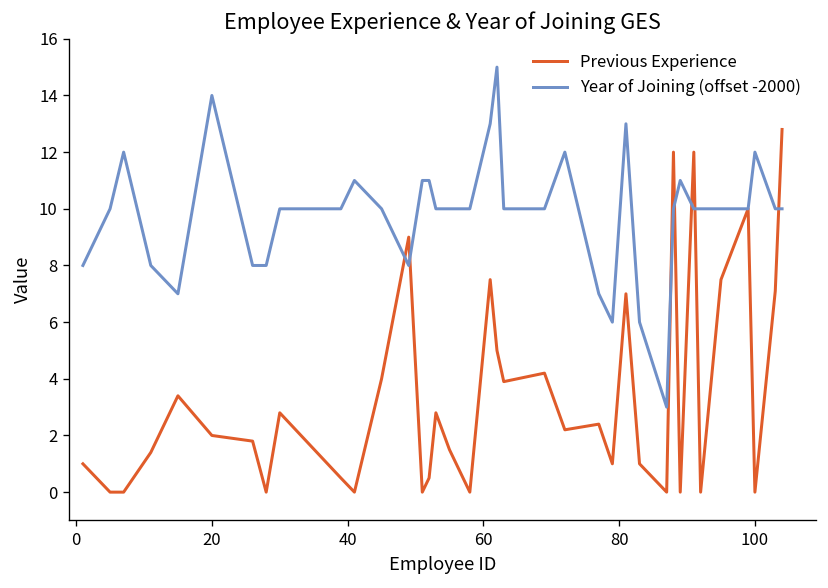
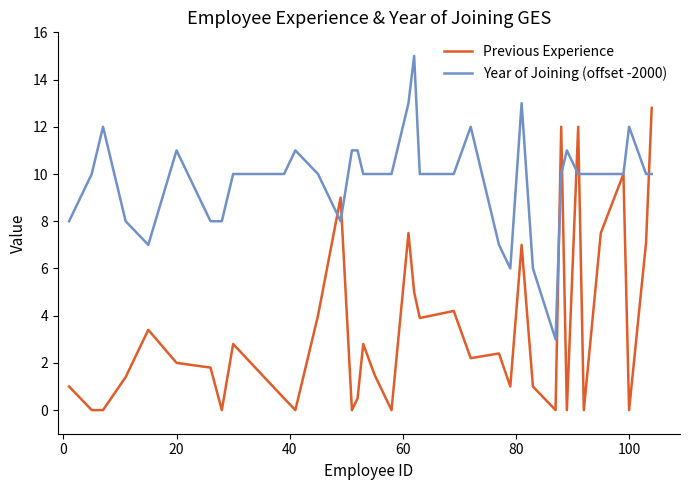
Year of Joining (offset -2000), 20: 14.0 -> 11.0
